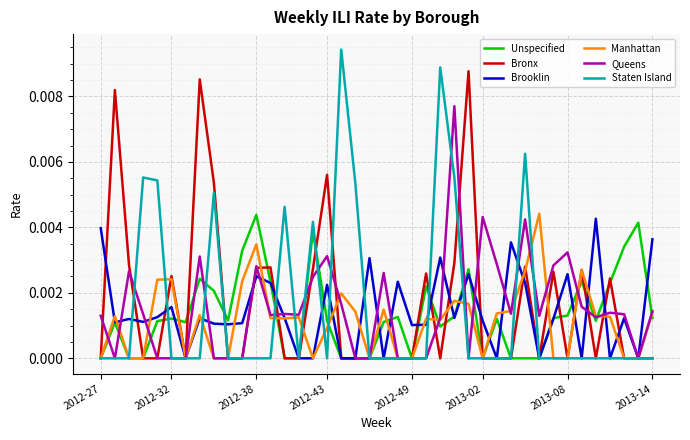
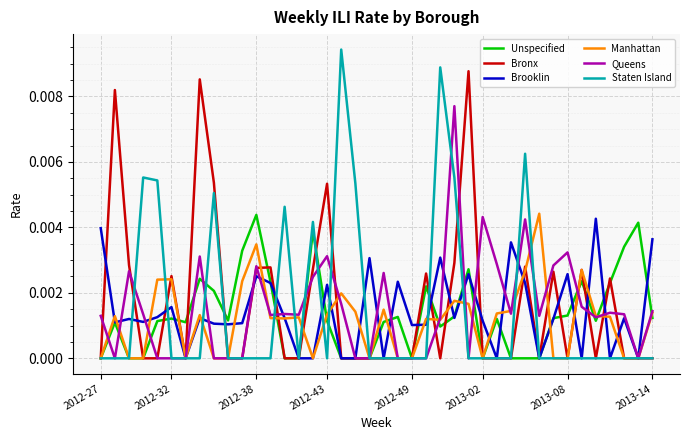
Bronx, 2012-43: 0.0056 -> 0.0053
Manhattan, 2012-43: 0.0009 -> 0.0013
